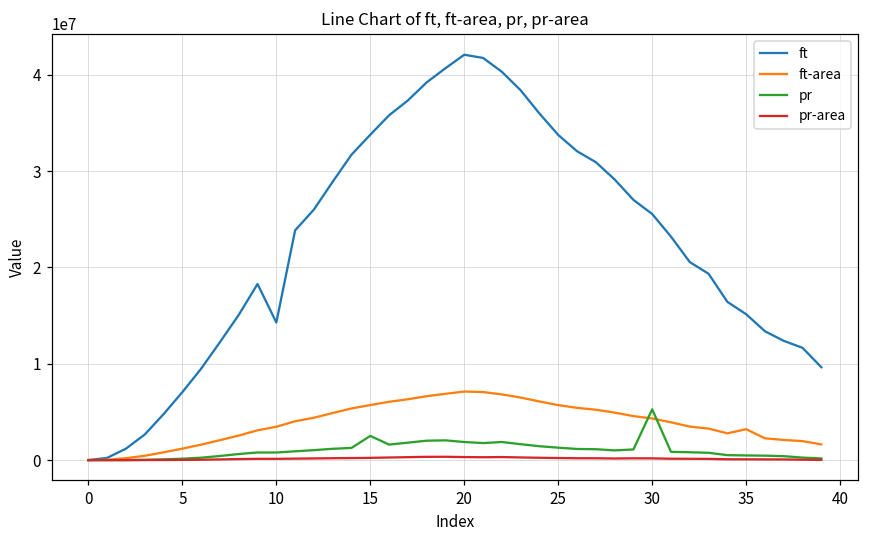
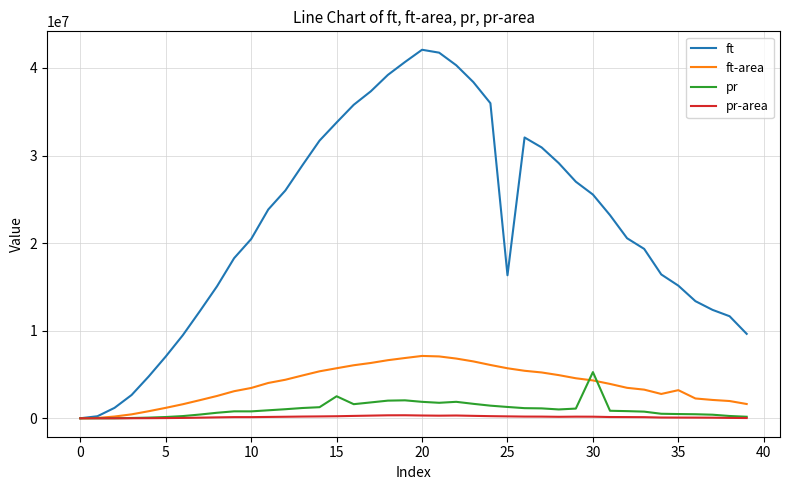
ft, 10: 14000000 -> 20000000
ft, 25: 34000000 -> 16000000
